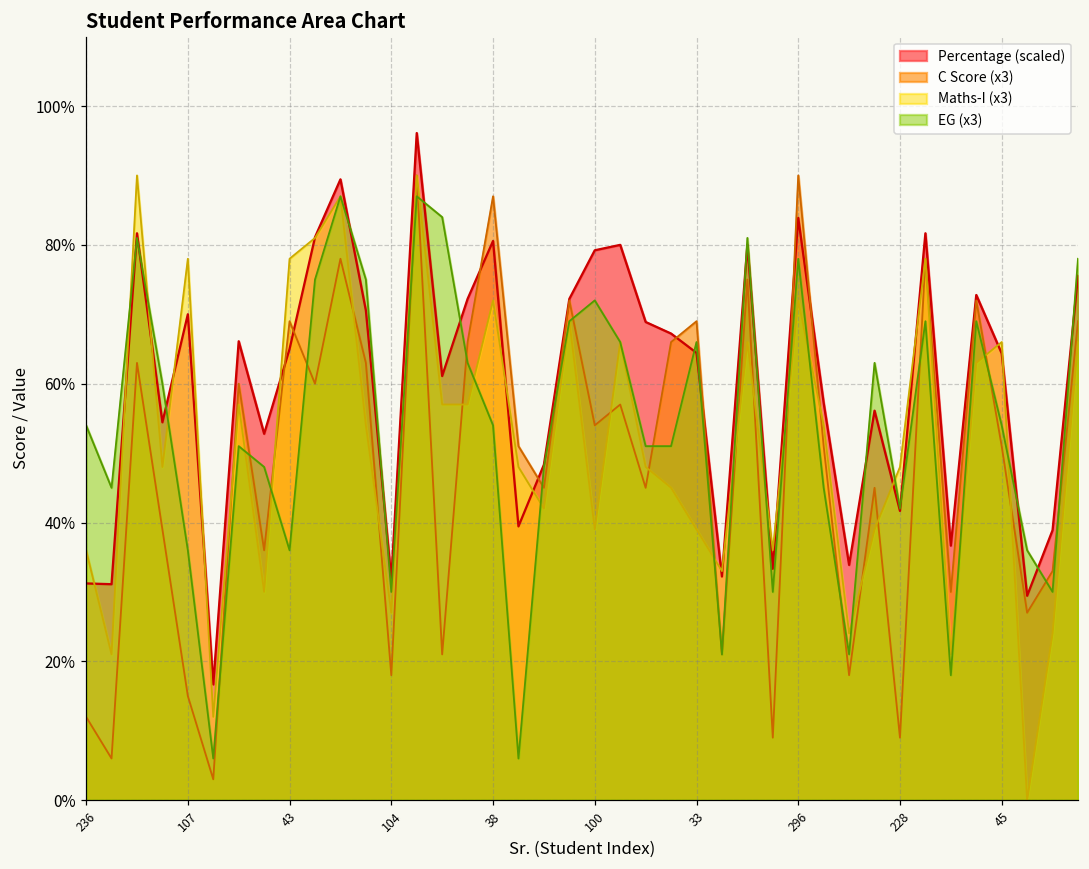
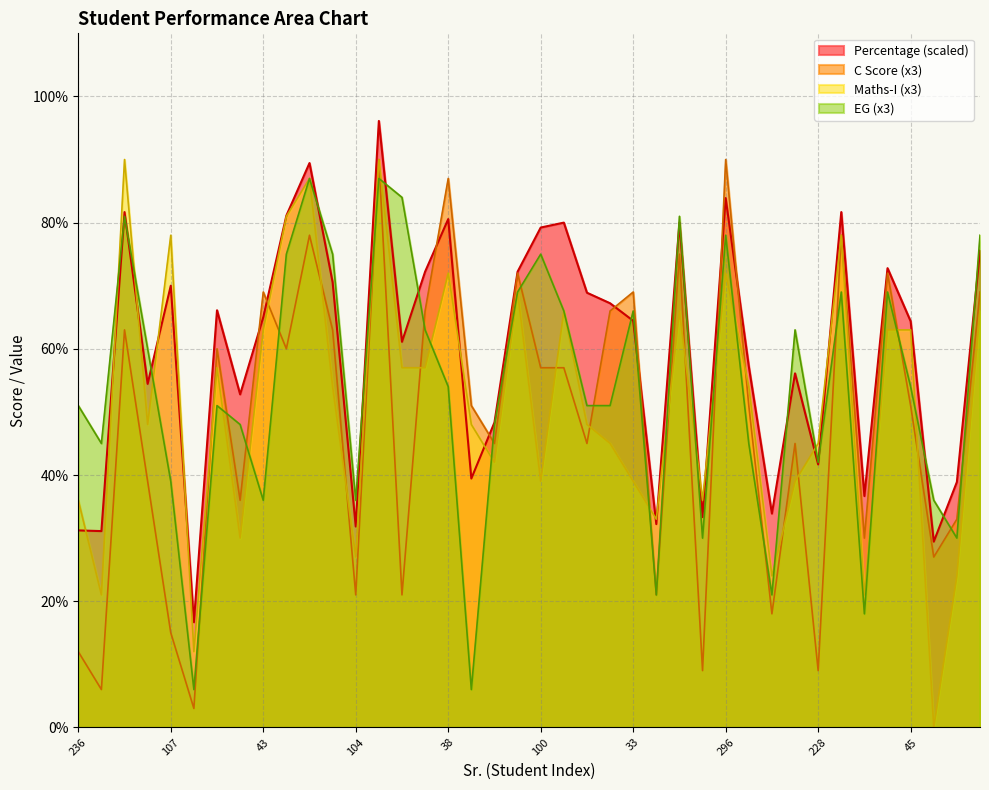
EG (x3), 236: 54% -> 51%
EG (x3), 107: 36% -> 39%
Maths-I (x3), 43: 78% -> 63%
C Score (x3), 104: 18% -> 21%
EG (x3), 104: 30% -> 36%
C Score (x3), 100: 54% -> 57%
EG (x3), 100: 72% -> 75%
Maths-I (x3), 228: 48% -> 45%
Maths-I (x3), 45: 66% -> 63%
